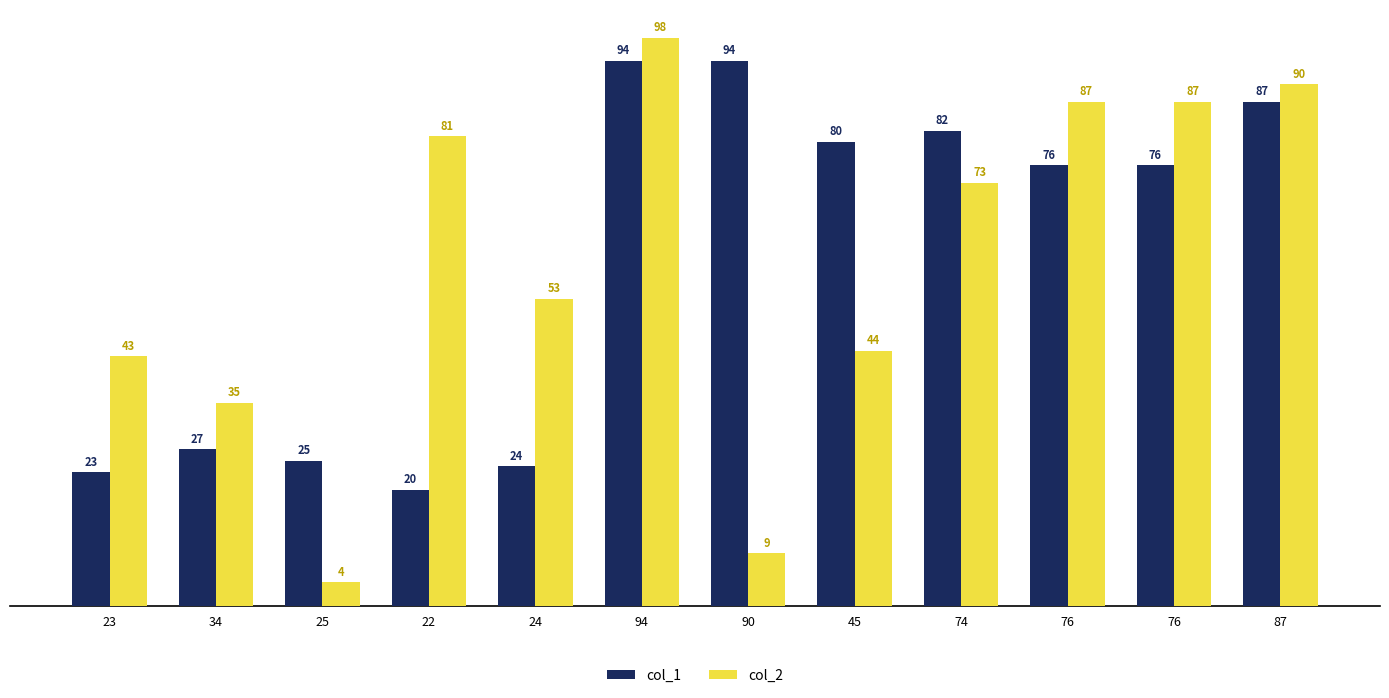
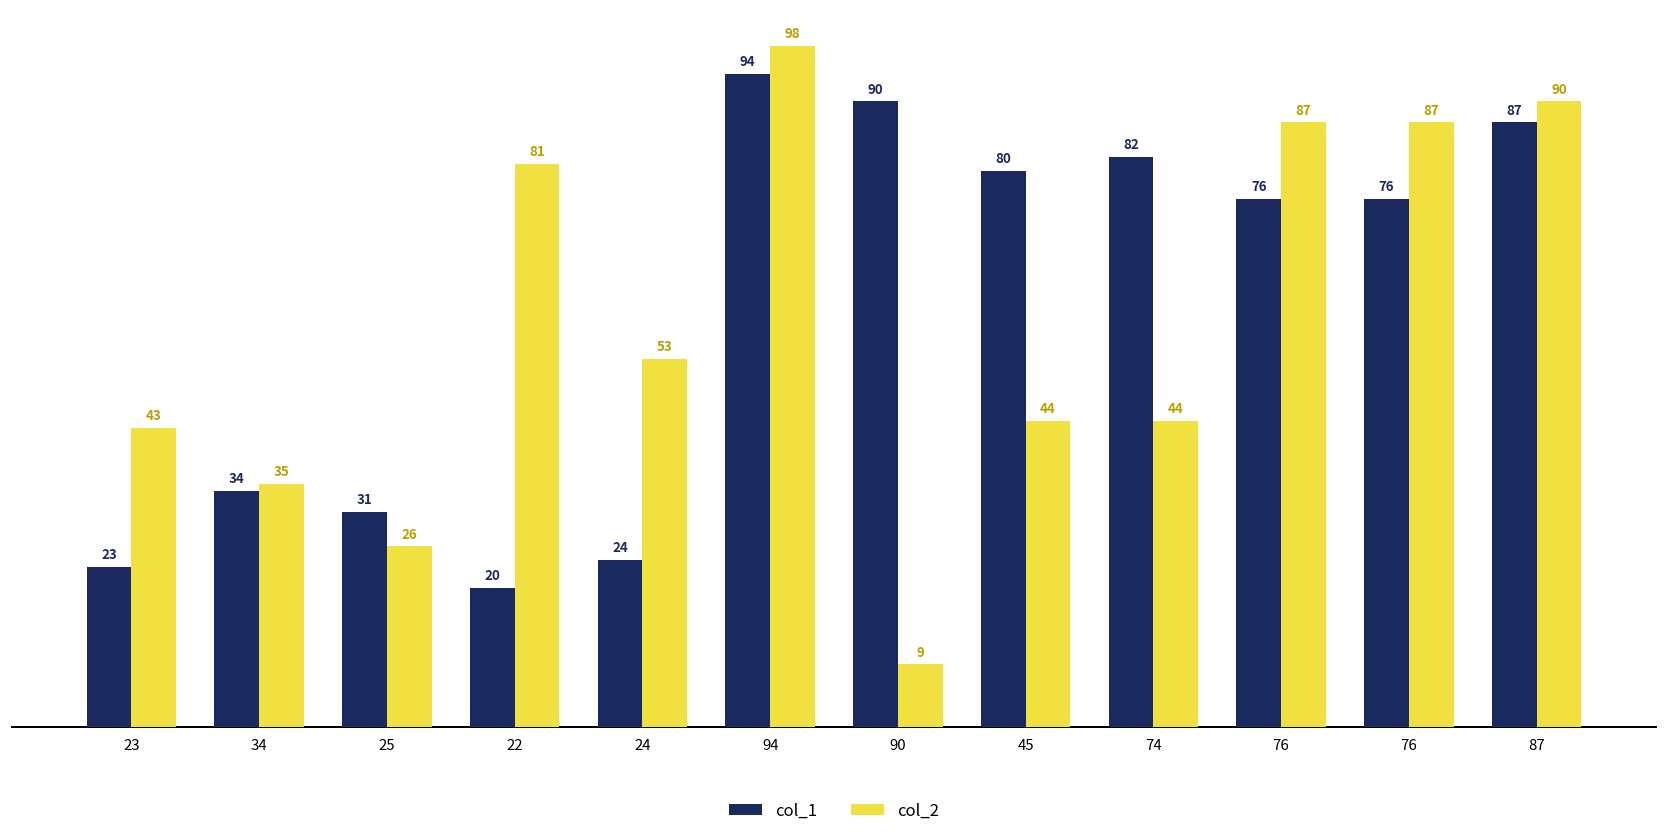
col_1, 34: 27 -> 34
col_1, 25: 25 -> 31
col_2, 25: 4 -> 26
col_1, 90: 94 -> 90
col_2, 74: 73 -> 44
